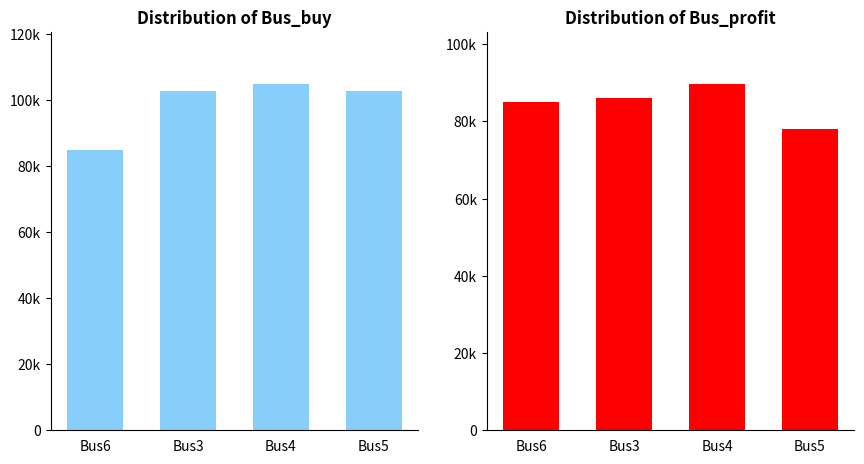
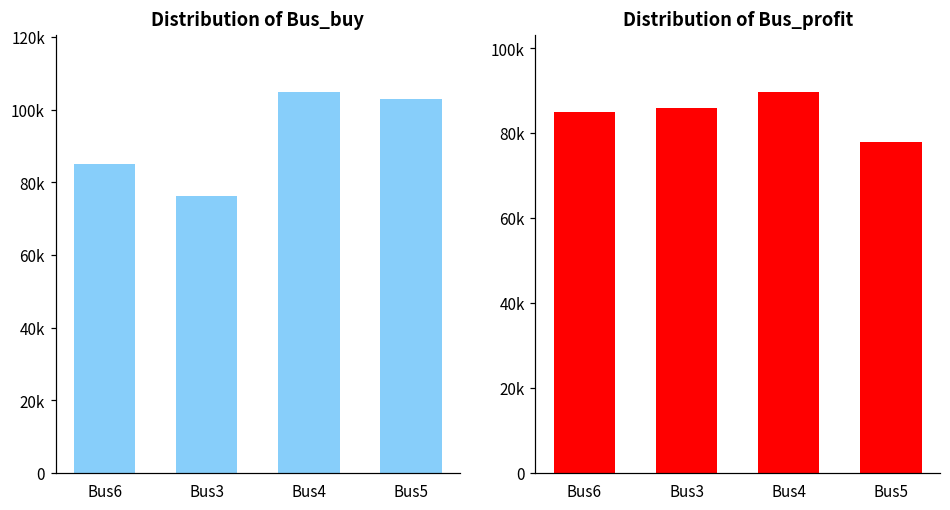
Distribution of Bus_buy, Bus3: 103000 -> 76000
